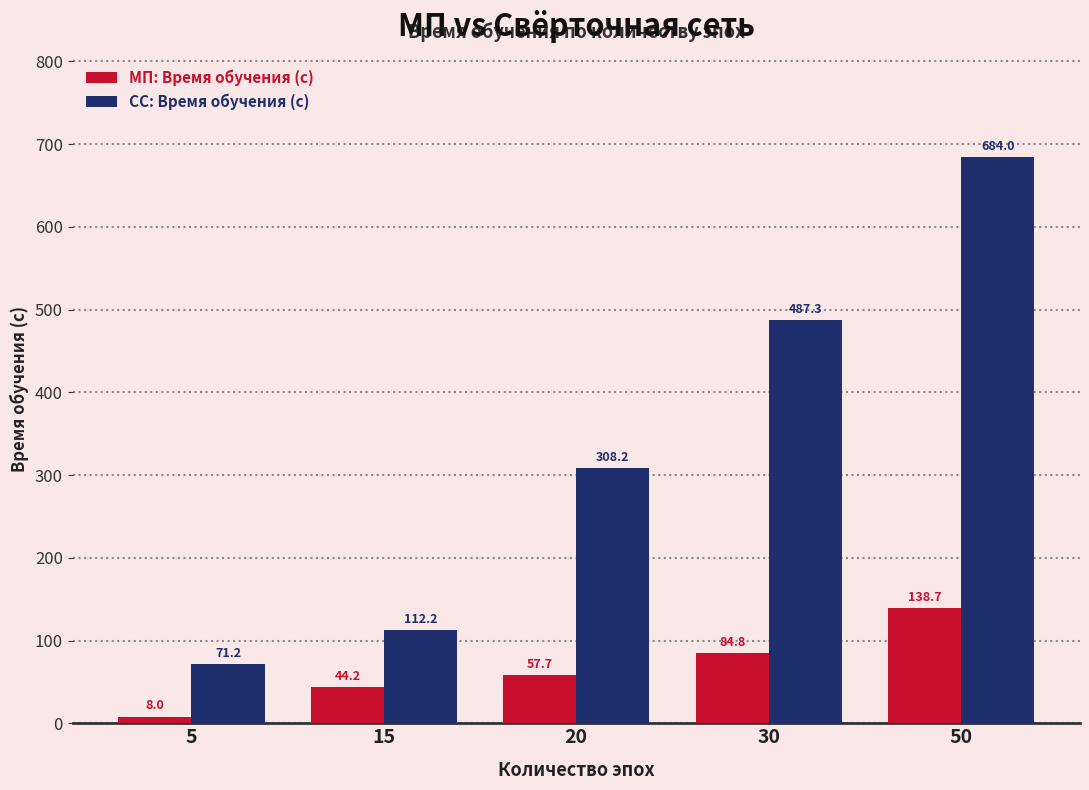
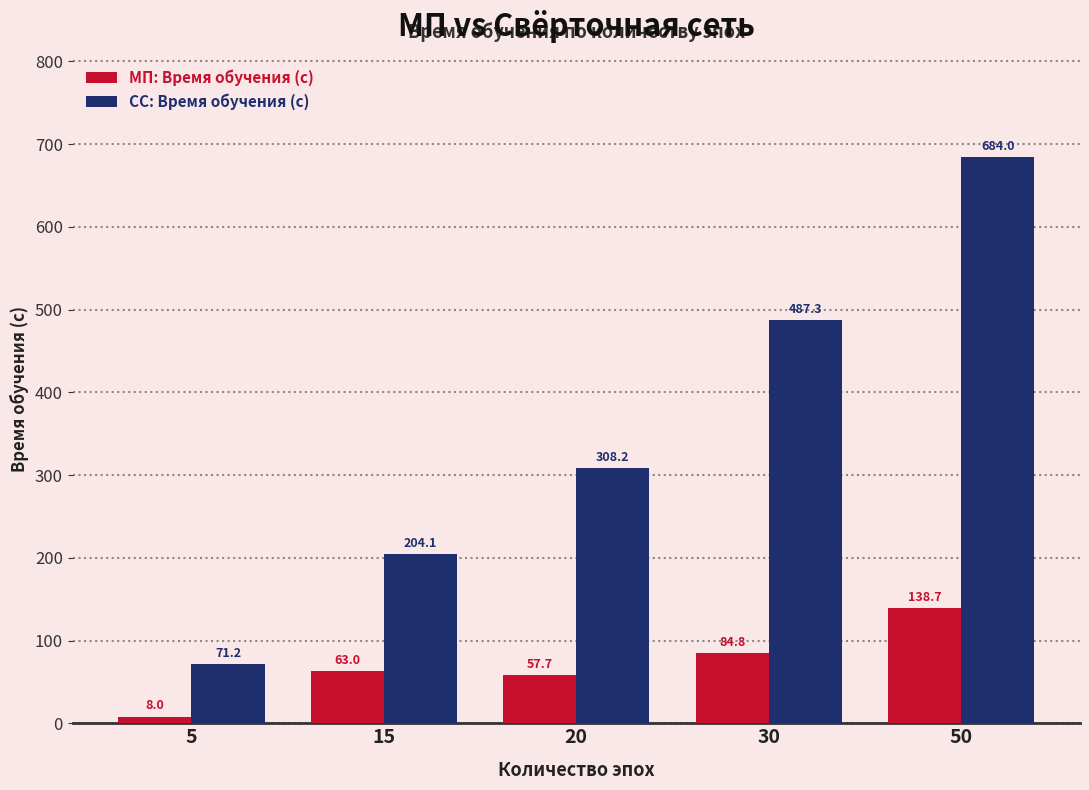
МП: Время обучения (с), 15: 44.2 -> 63.0
СС: Время обучения (с), 15: 112.2 -> 204.1
